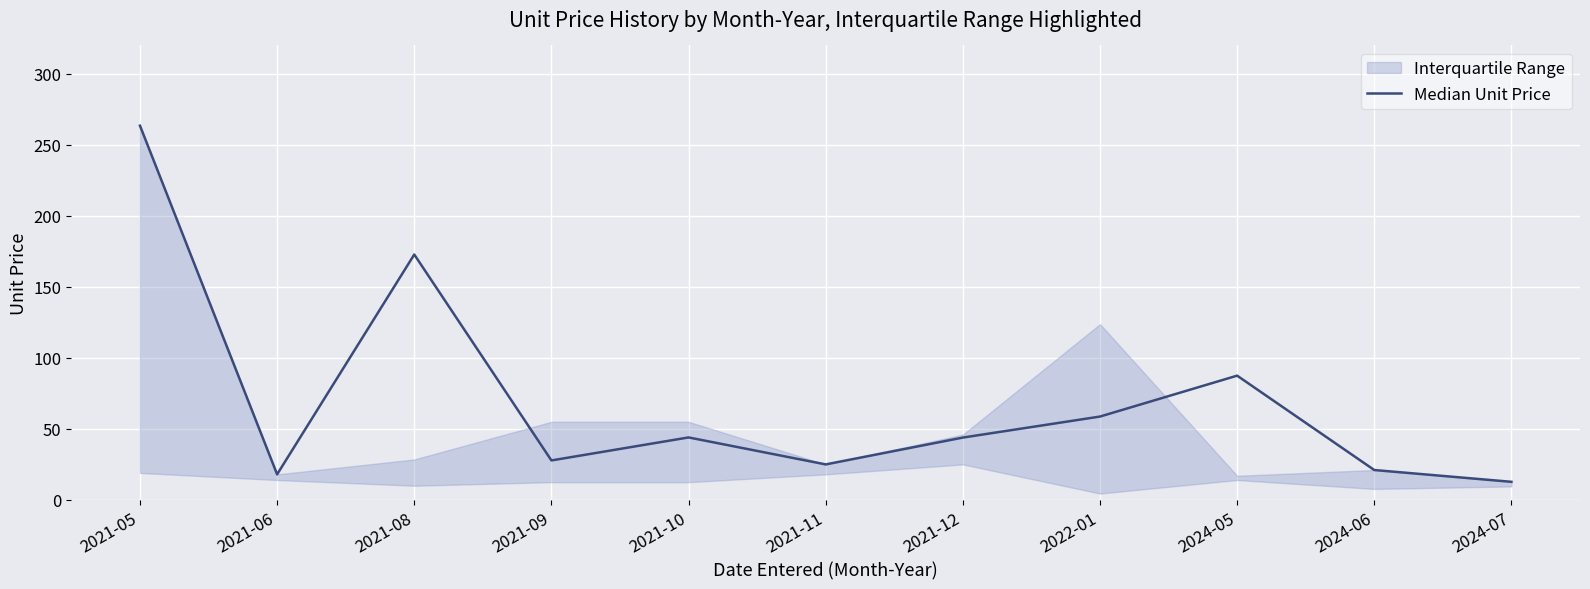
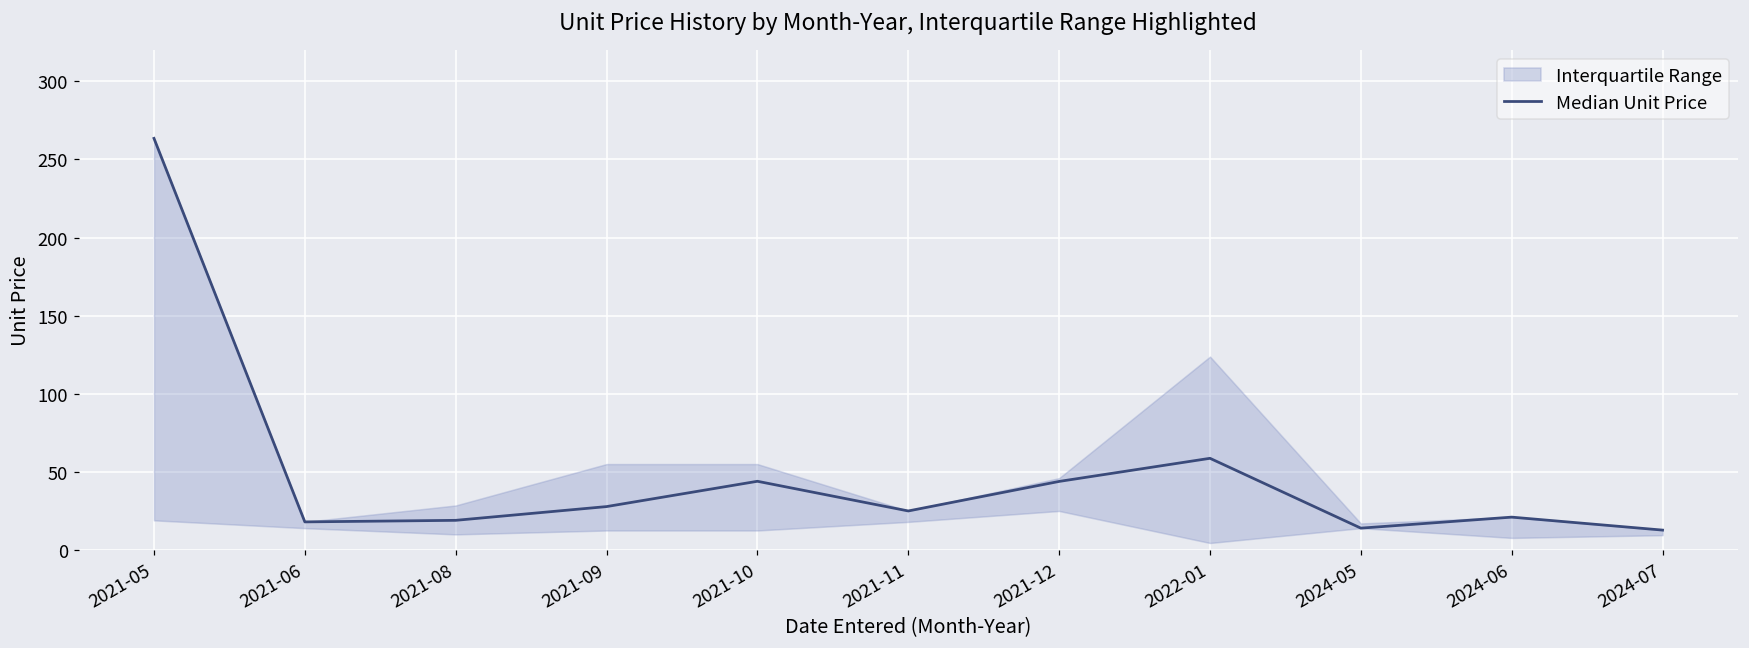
Median Unit Price, 2021-08: 173 -> 19
Median Unit Price, 2024-05: 88 -> 14
